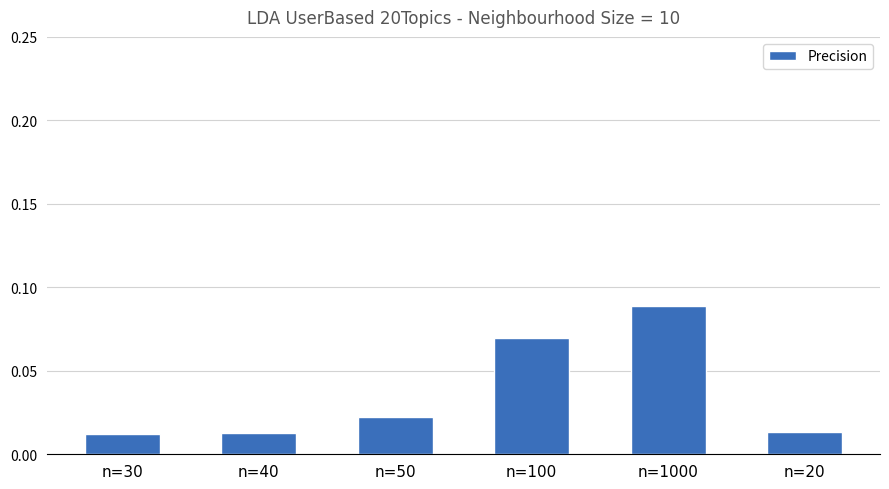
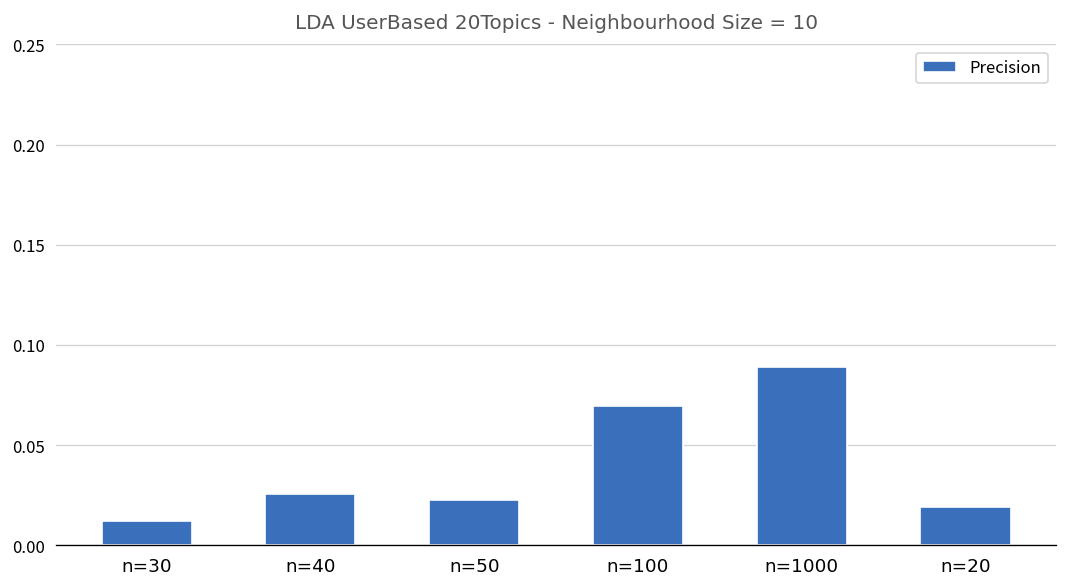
n=40: 0.013 -> 0.026
n=20: 0.013 -> 0.019
